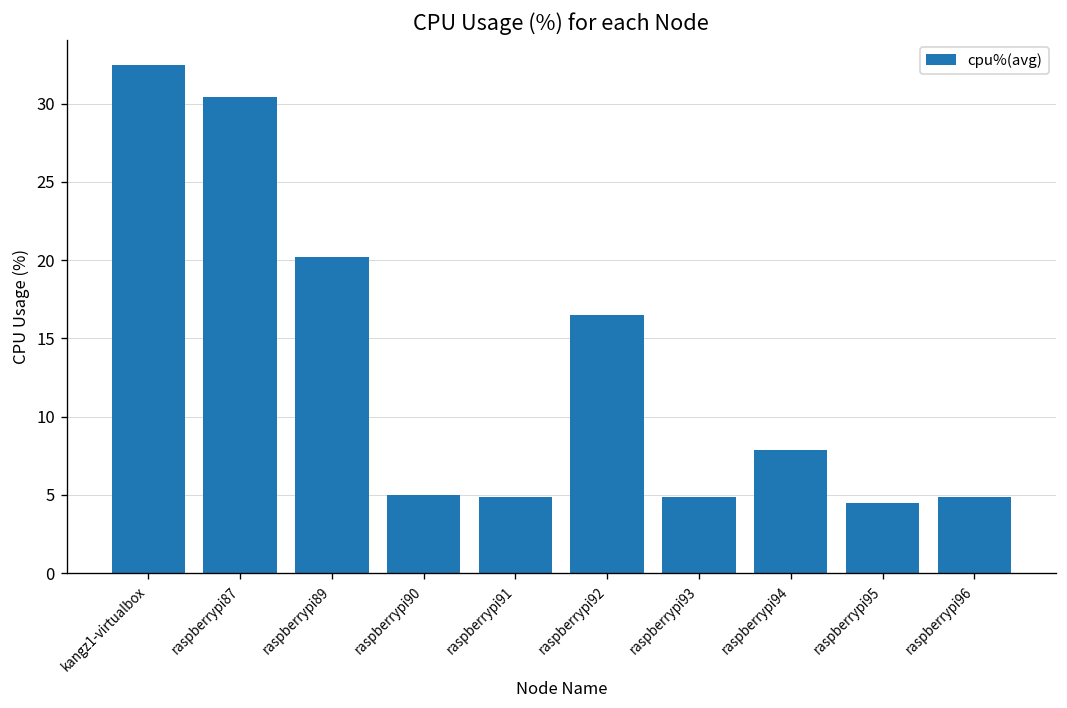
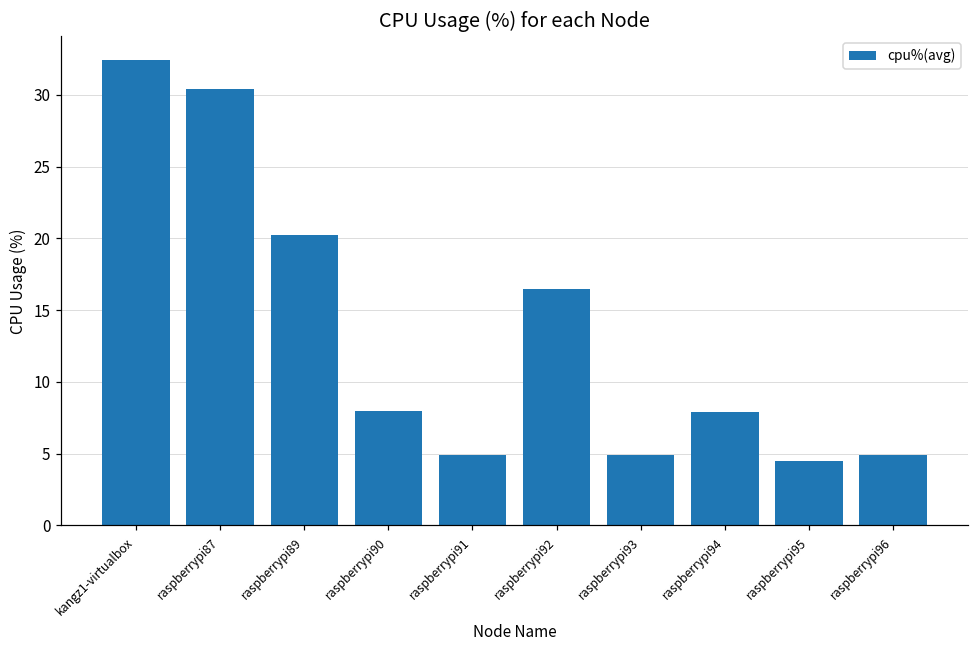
raspberrypi90: 5 -> 8
